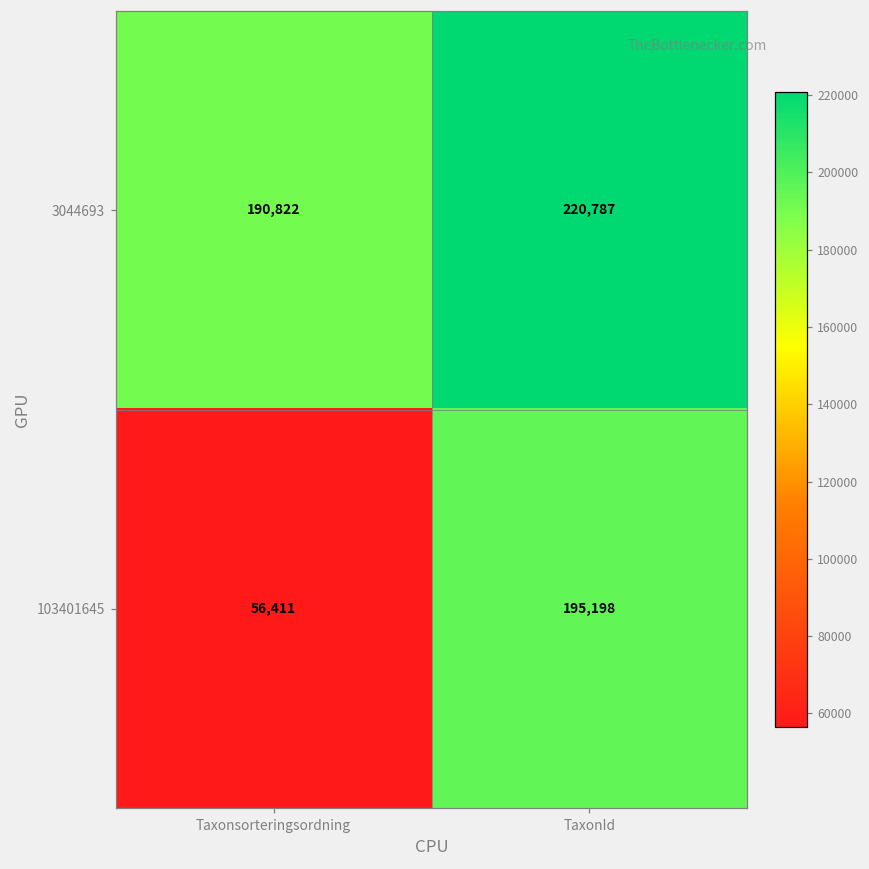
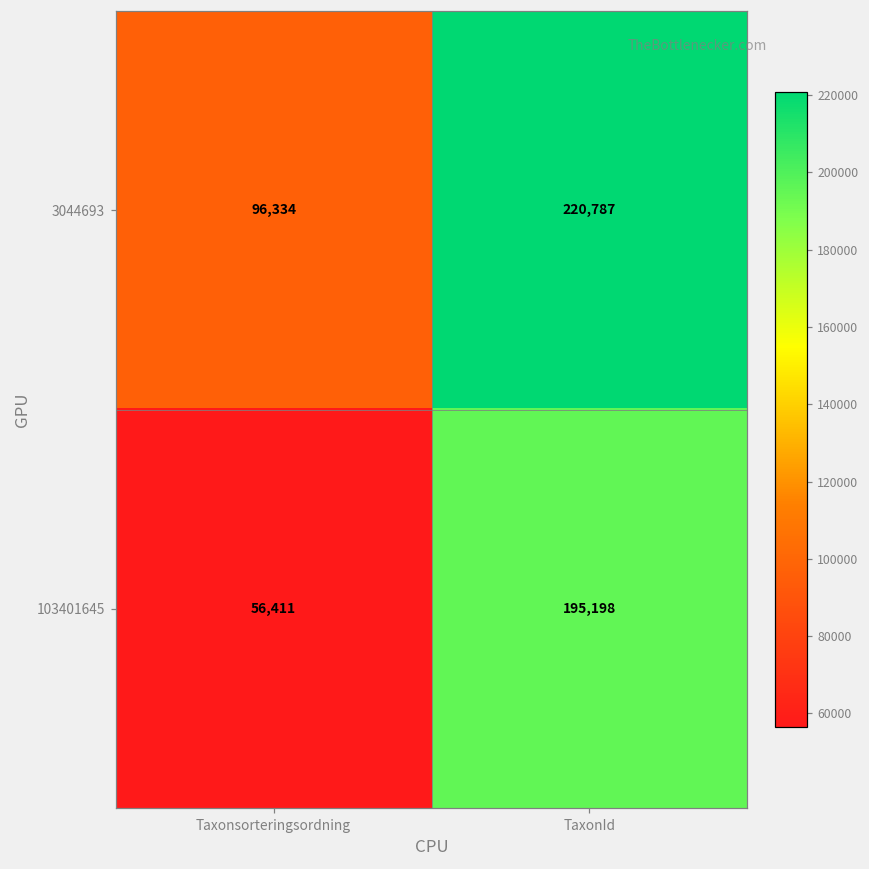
3044693, Taxonsorteringsordning: 190,822 -> 96,334
